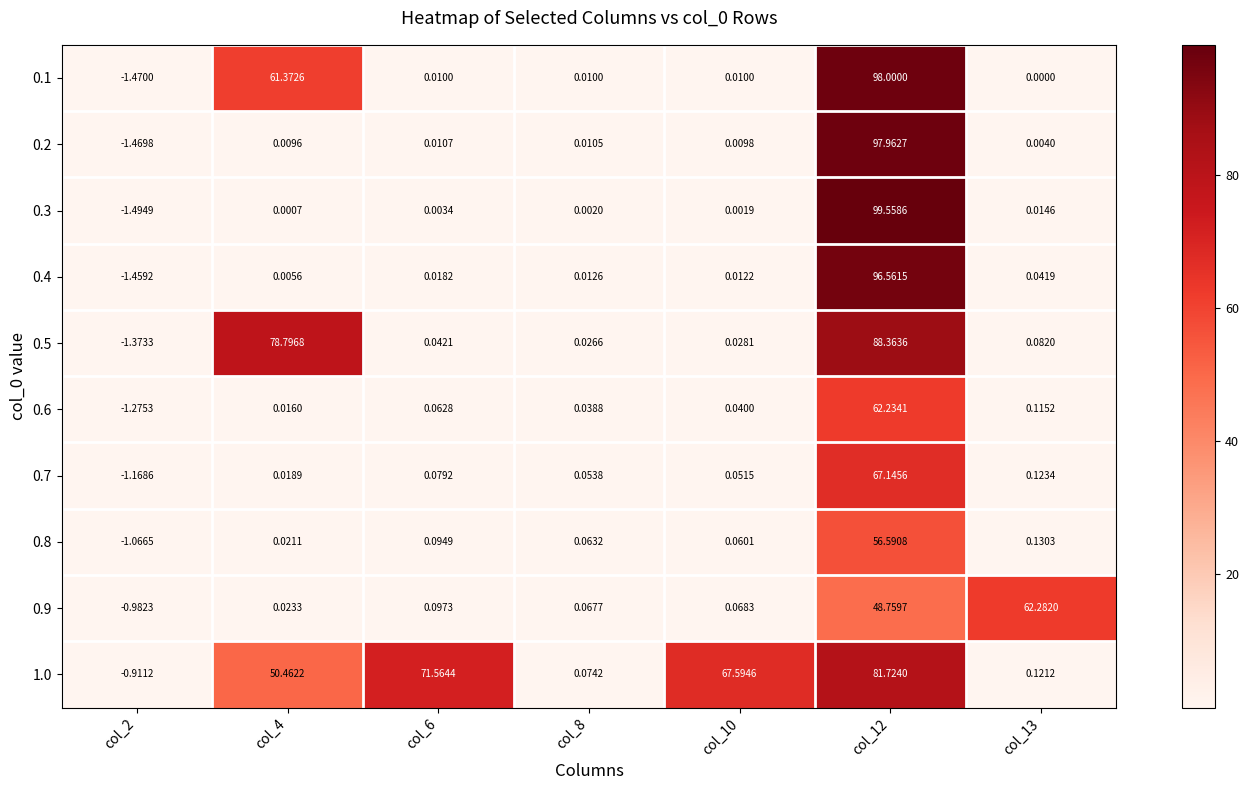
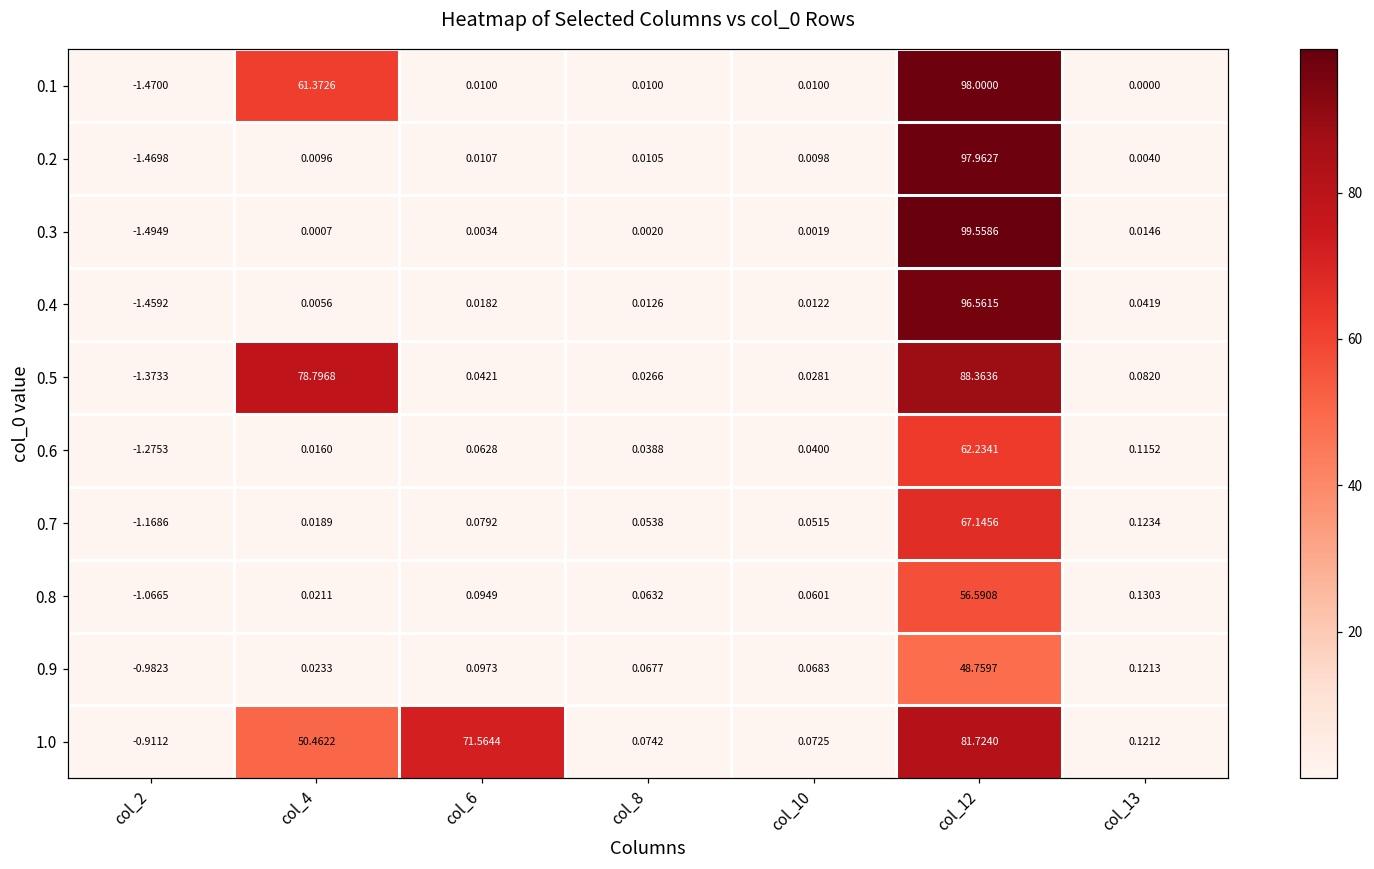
0.9, col_13: 62.2820 -> 0.1213
1.0, col_10: 67.5946 -> 0.0725
